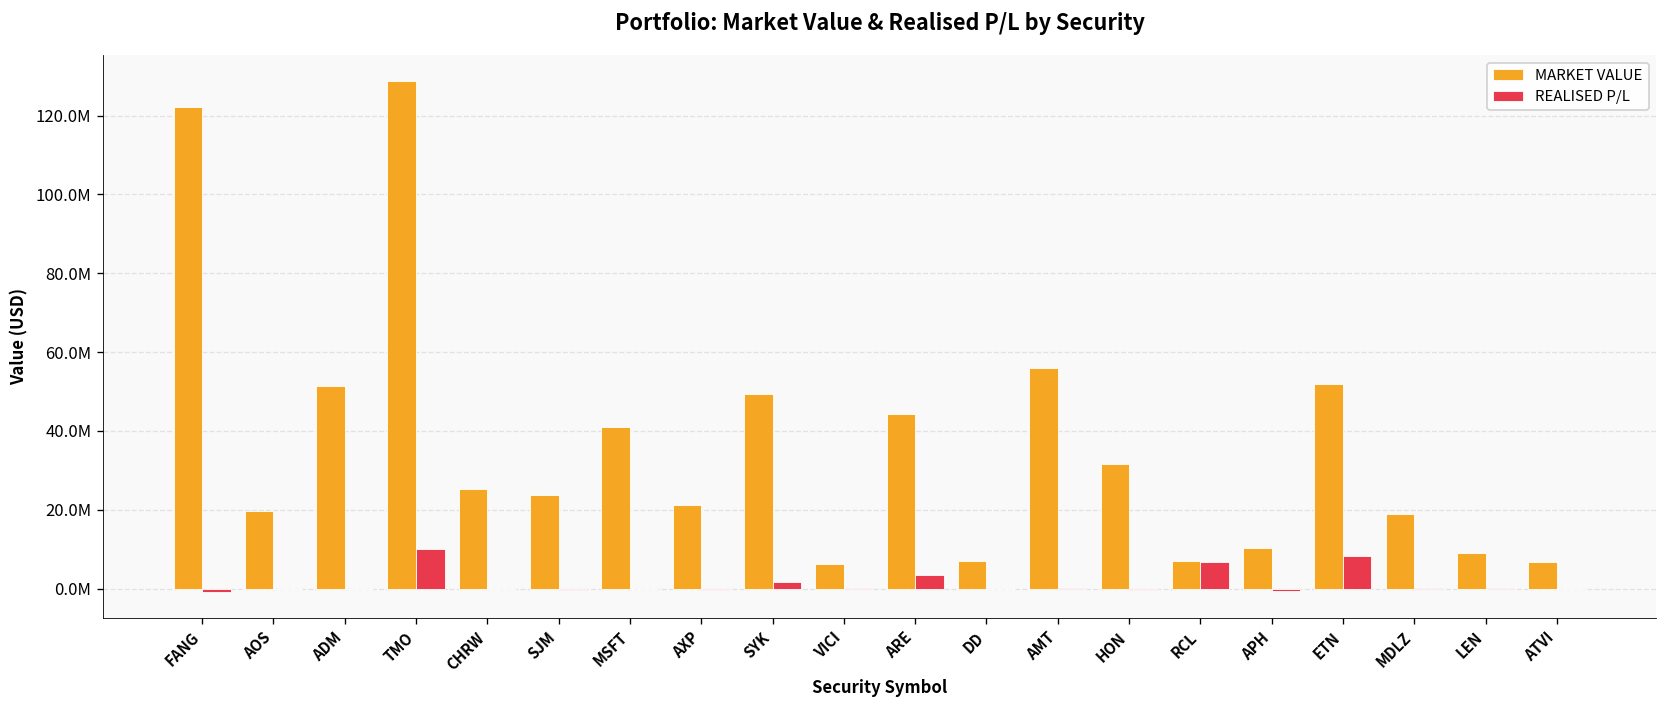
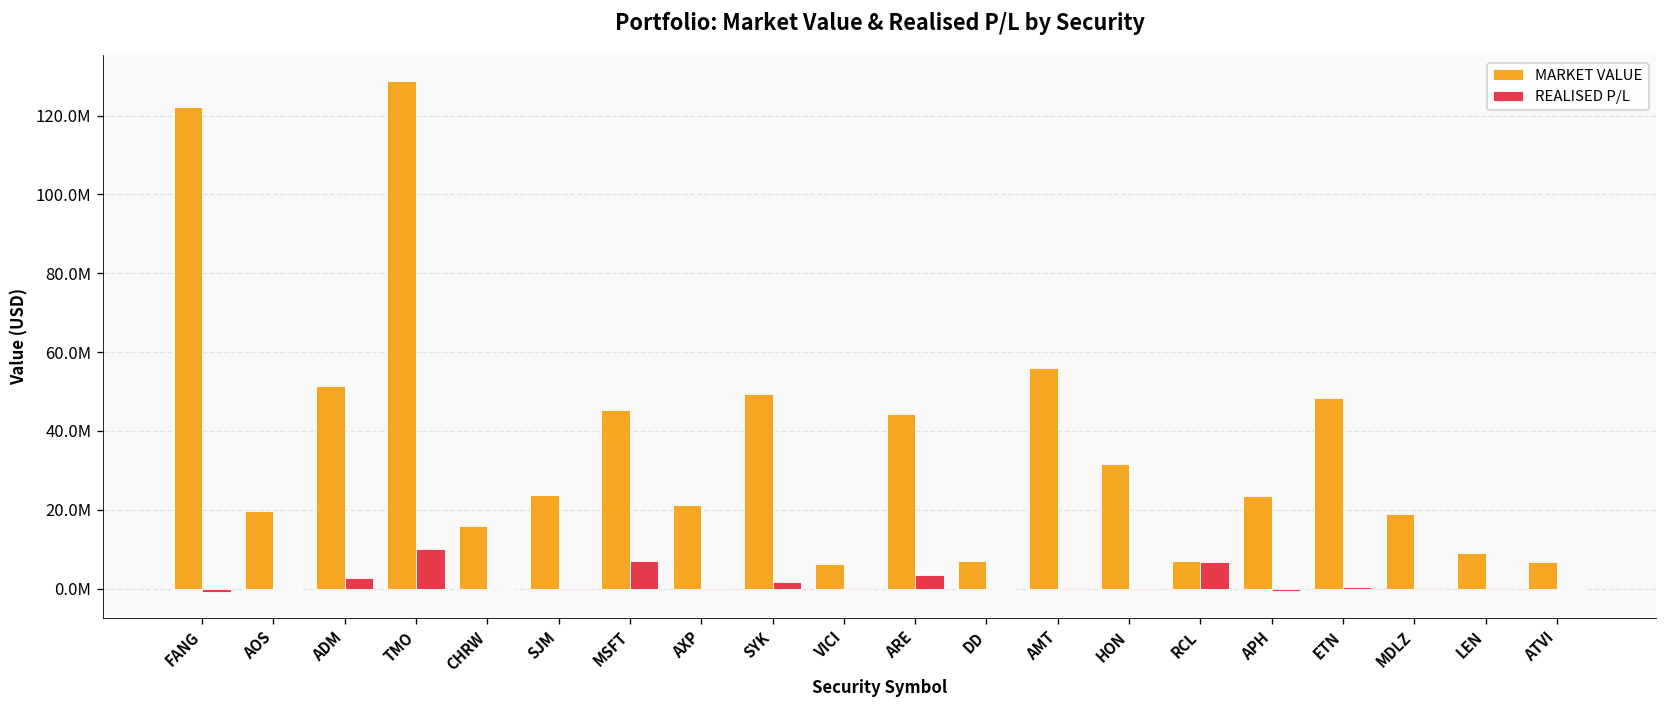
REALISED P/L, ADM: 0 -> 3000000
MARKET VALUE, CHRW: 25000000 -> 16000000
MARKET VALUE, MSFT: 41000000 -> 45000000
REALISED P/L, MSFT: 0 -> 7000000
MARKET VALUE, APH: 10000000 -> 23000000
MARKET VALUE, ETN: 52000000 -> 48000000
REALISED P/L, ETN: 8000000 -> 1000000
